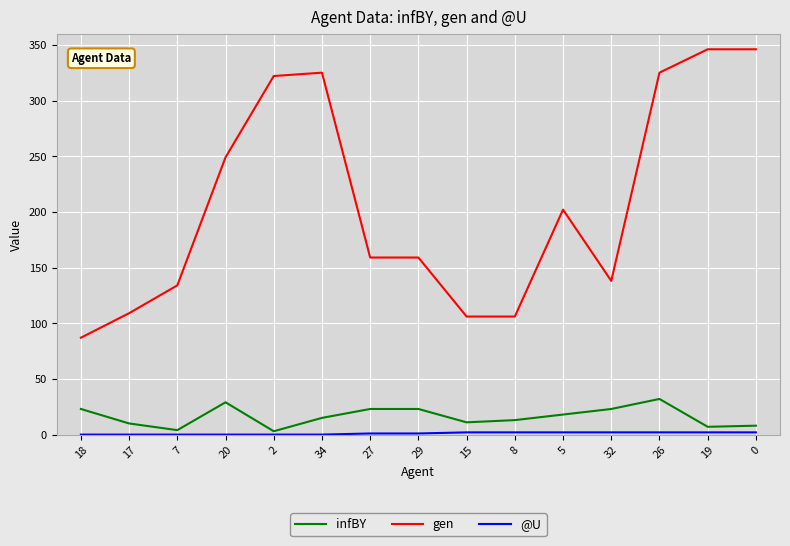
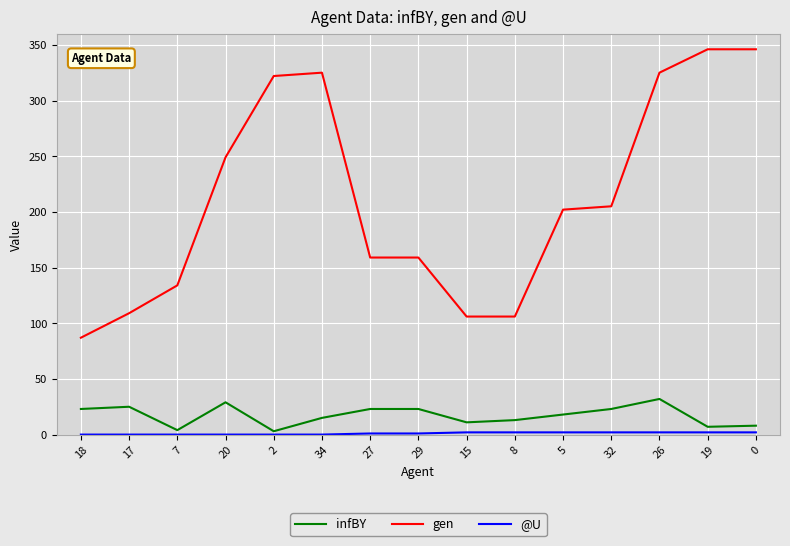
infBY, 17: 10 -> 25
gen, 32: 138 -> 205
